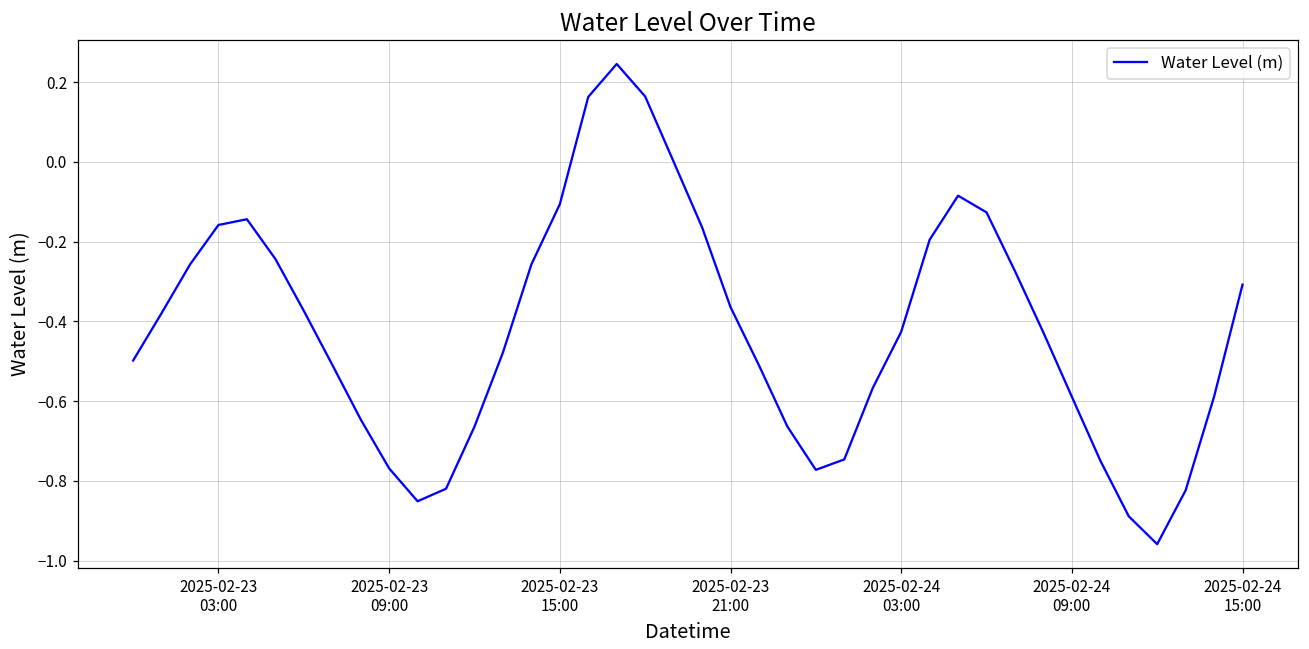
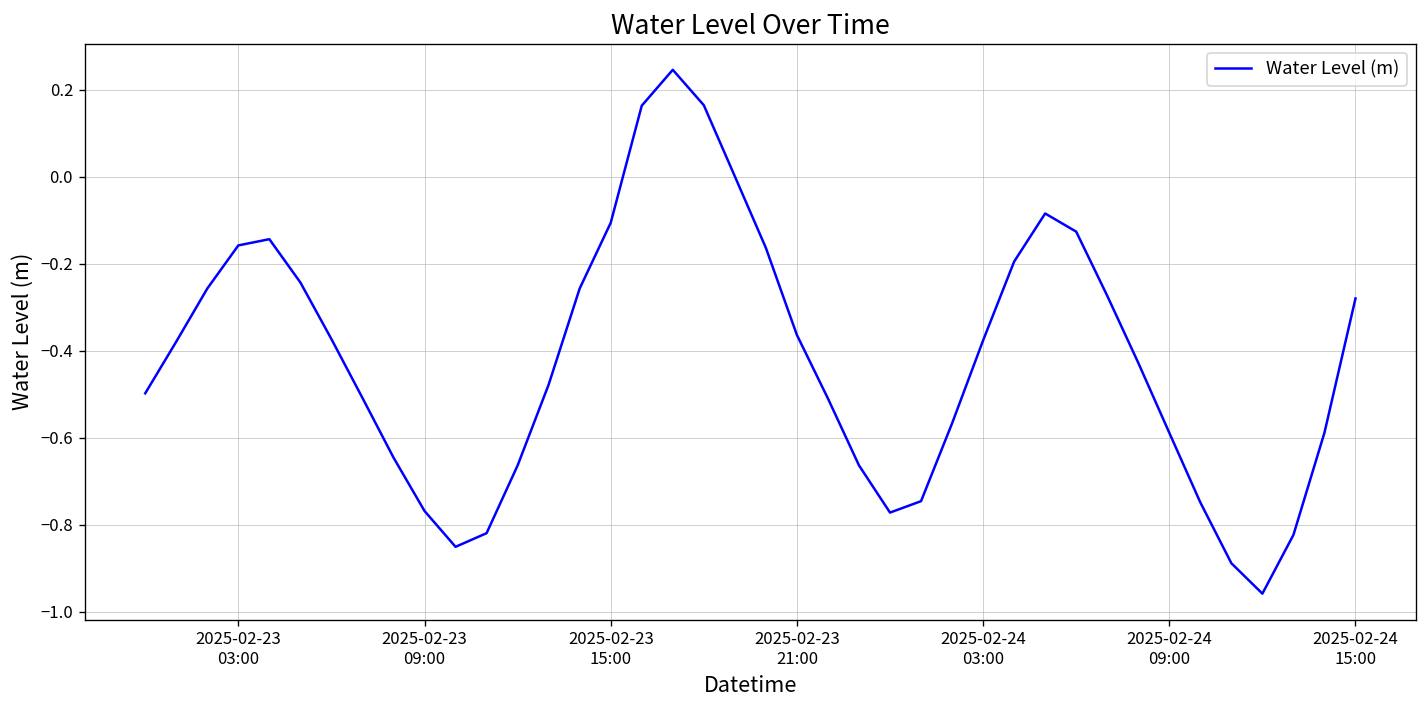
2025-02-24 03:00: -0.43 -> -0.38
2025-02-24 15:00: -0.31 -> -0.28
